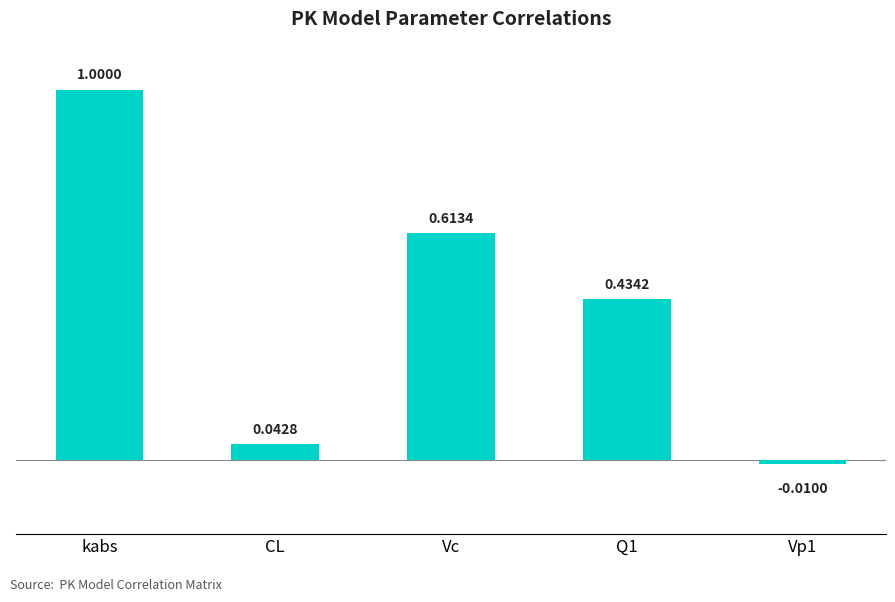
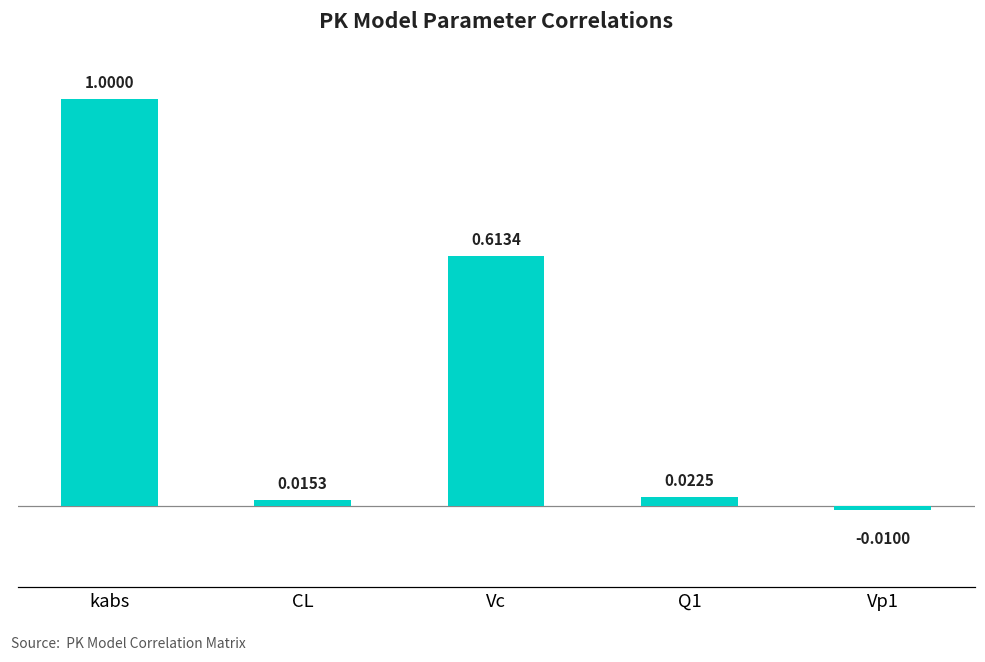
CL: 0.0428 -> 0.0153
Q1: 0.4342 -> 0.0225
